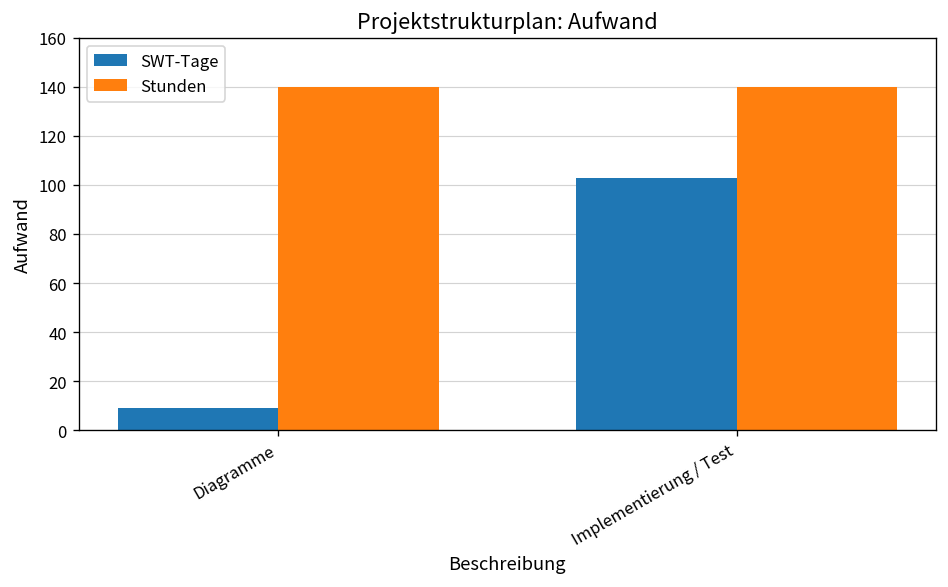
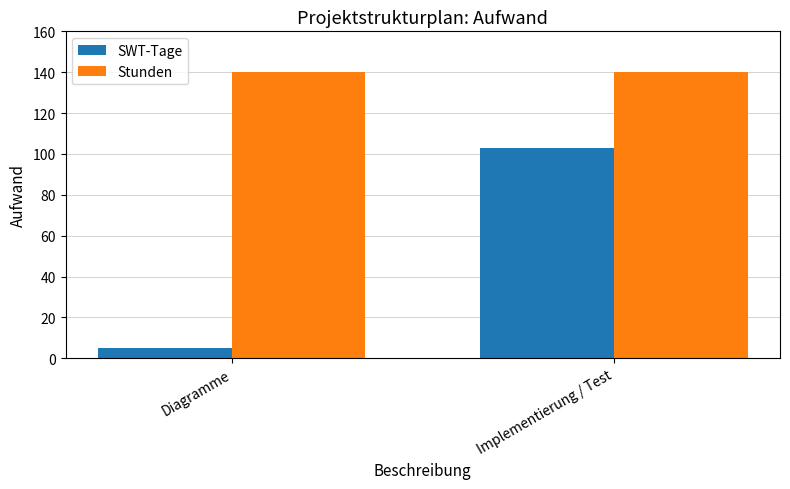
SWT-Tage, Diagramme: 9 -> 5
